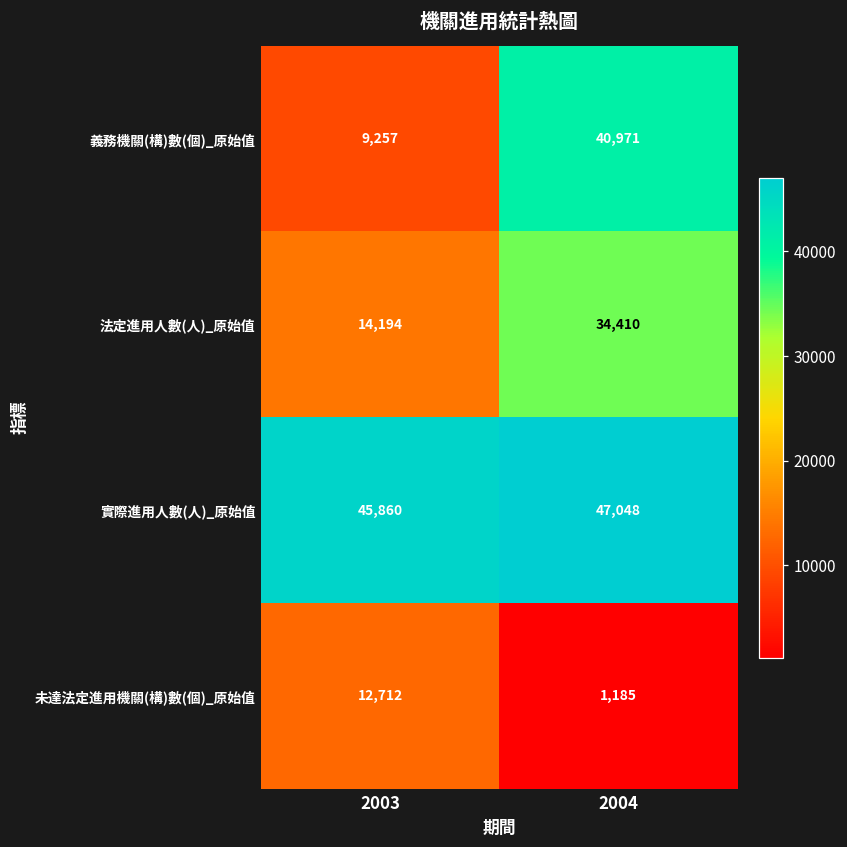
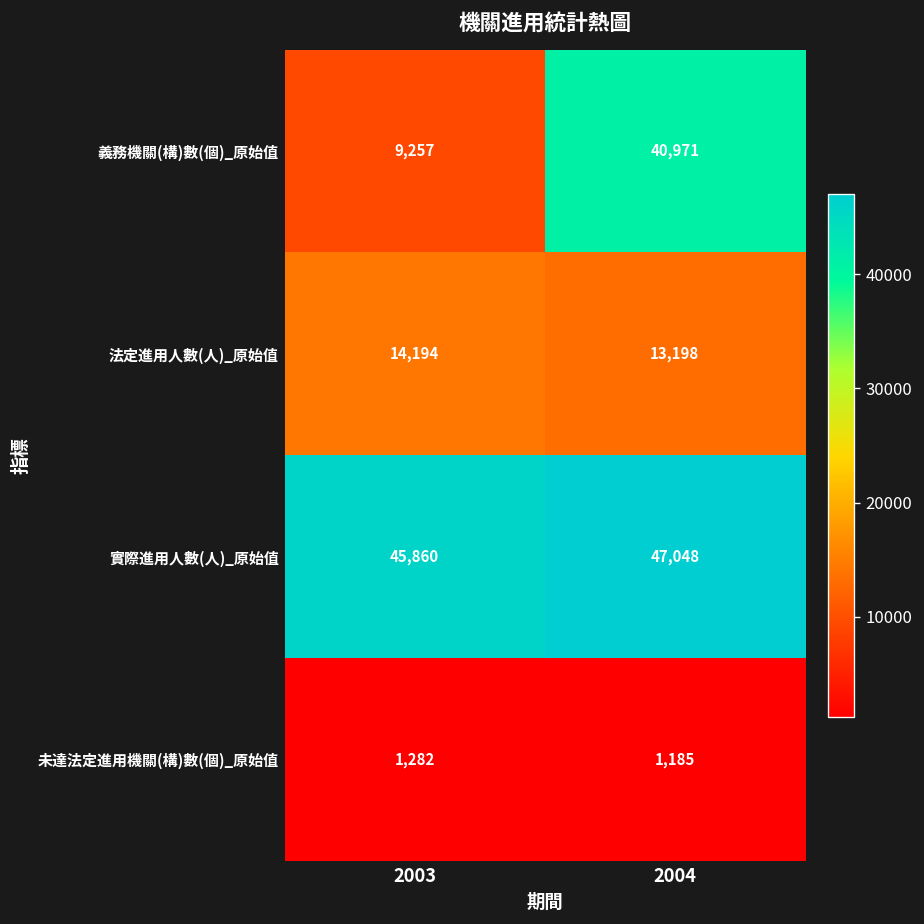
法定進用人數(人)_原始值, 2004: 34,410 -> 13,198
未達法定進用機關(構)數(個)_原始值, 2003: 12,712 -> 1,282
